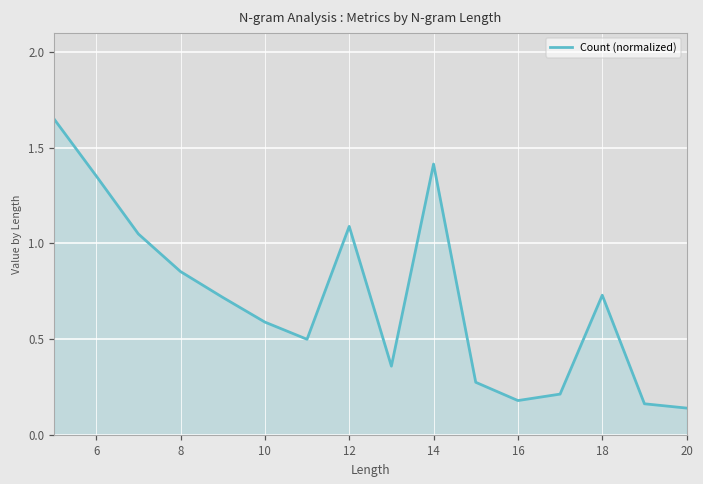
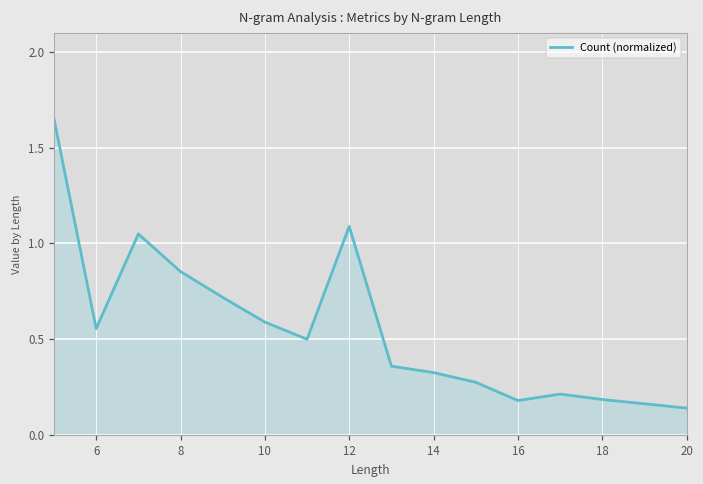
6: 1.35 -> 0.56
14: 1.41 -> 0.33
18: 0.73 -> 0.19
